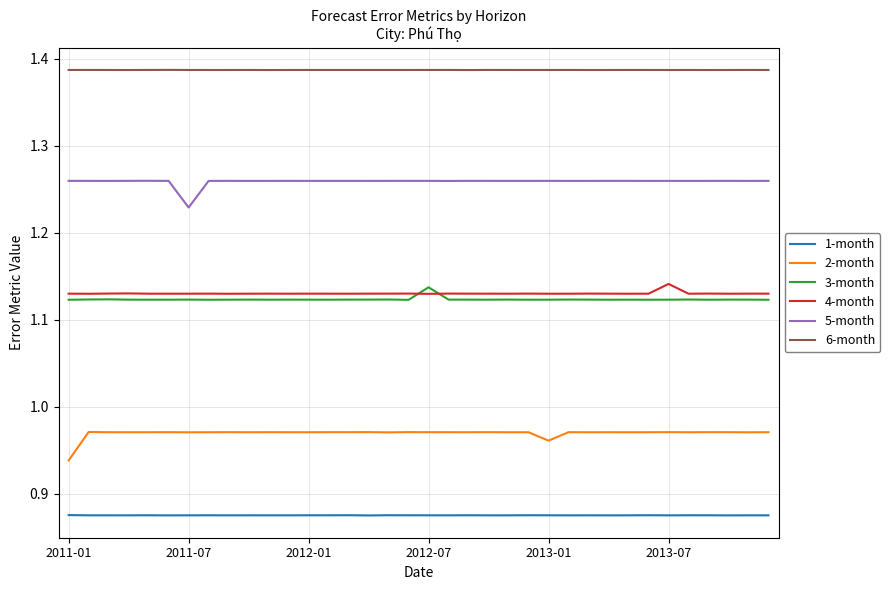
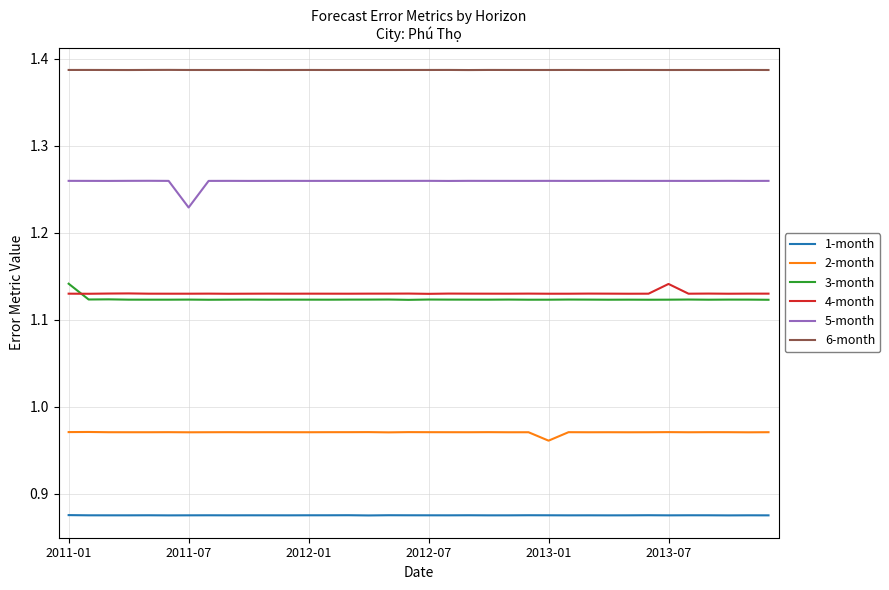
2-month, 2011-01: 0.94 -> 0.97
3-month, 2011-01: 1.12 -> 1.14
3-month, 2012-07: 1.14 -> 1.12
